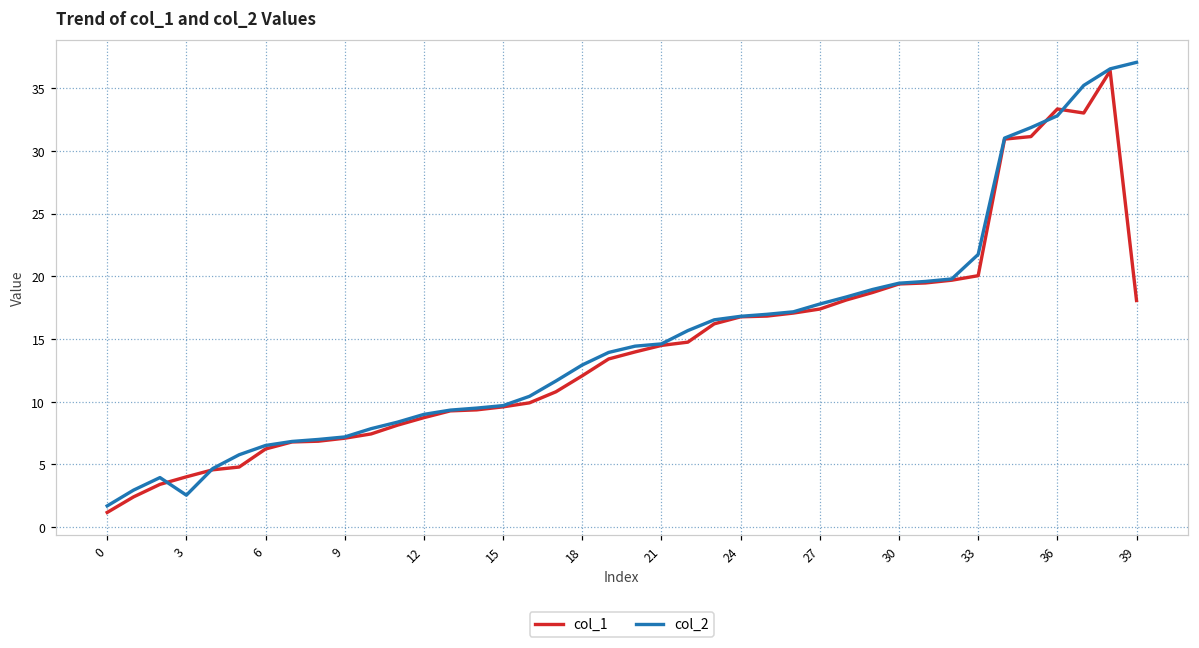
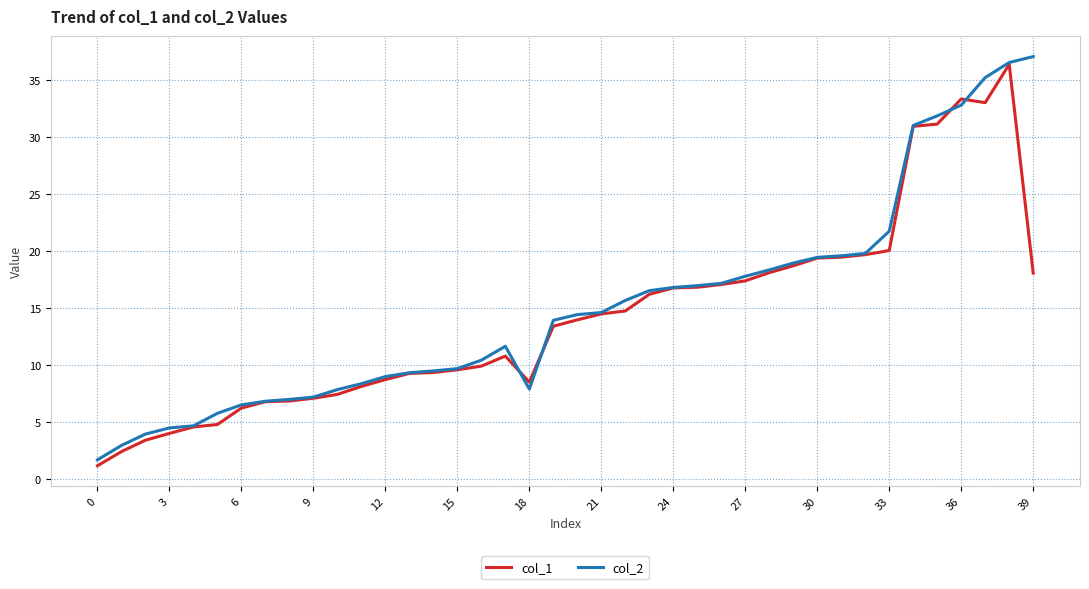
col_2, 3: 2.5 -> 4.5
col_1, 18: 12.1 -> 8.5
col_2, 18: 12.9 -> 7.9
